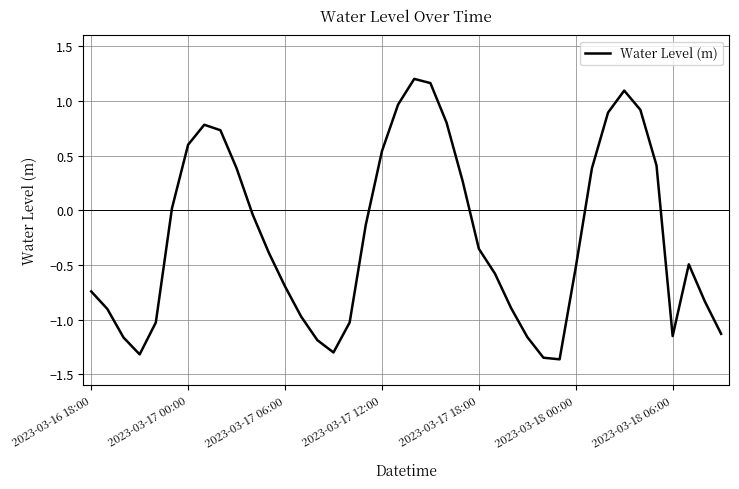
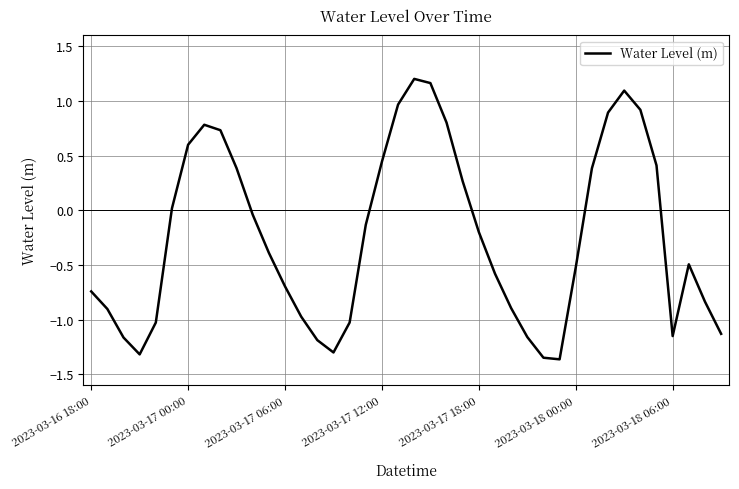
2023-03-17 12:00: 0.54 -> 0.44
2023-03-17 18:00: -0.35 -> -0.20
